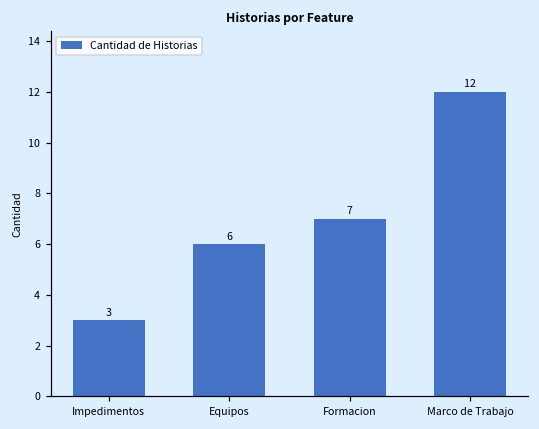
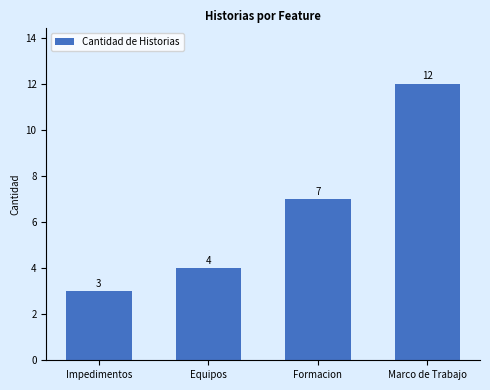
Equipos: 6 -> 4
